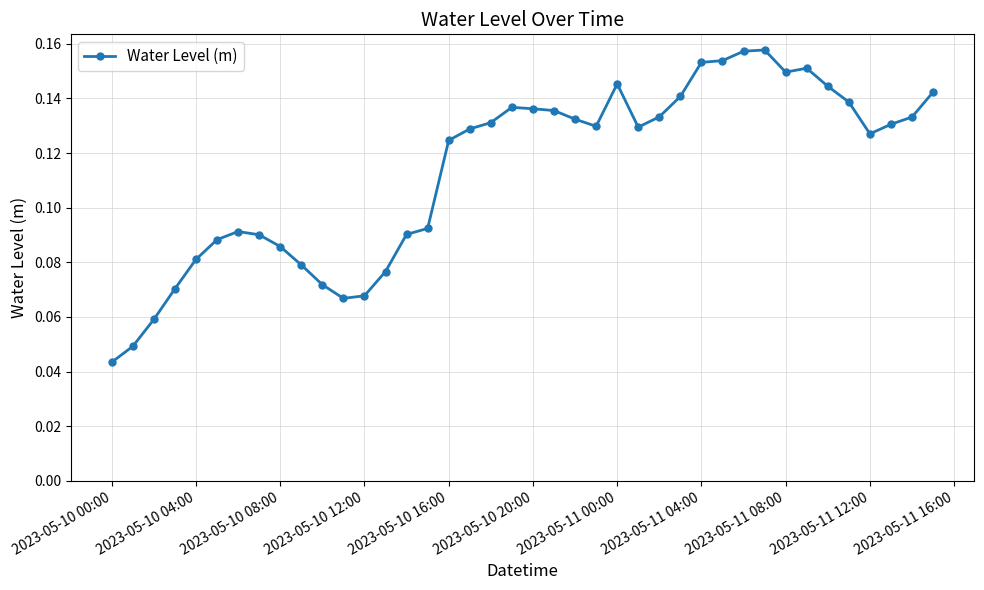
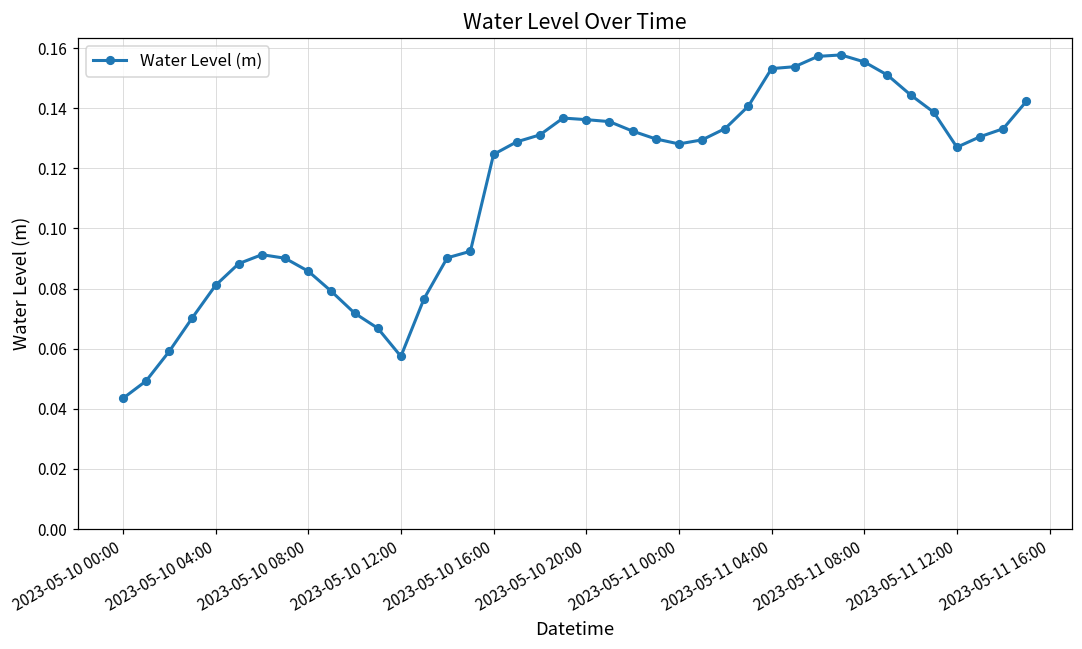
2023-05-10 12:00: 0.068 -> 0.057
2023-05-11 00:00: 0.145 -> 0.128
2023-05-11 08:00: 0.150 -> 0.155
